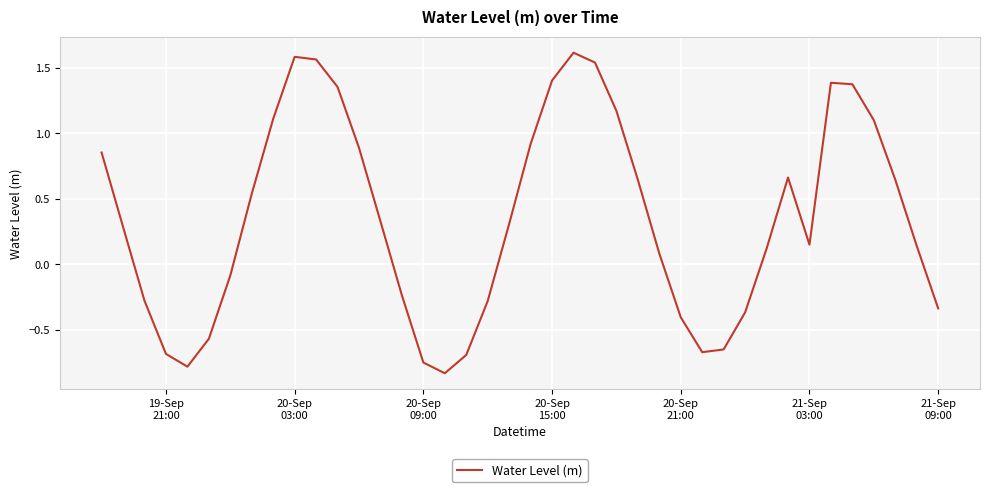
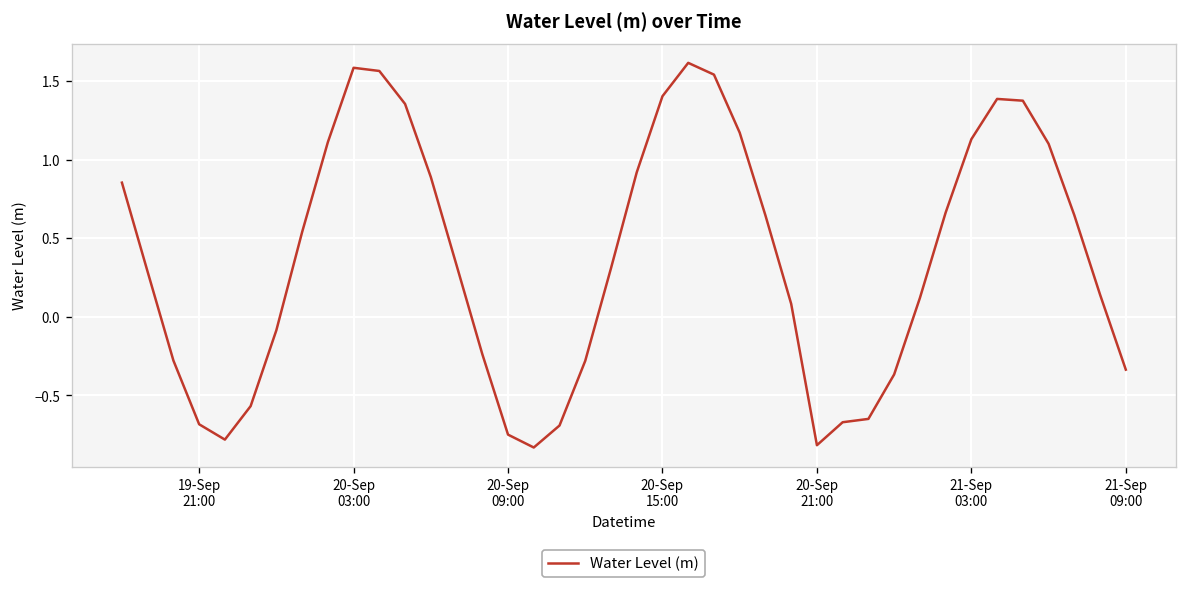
20-Sep 21:00: -0.40 -> -0.82
21-Sep 03:00: 0.15 -> 1.13
